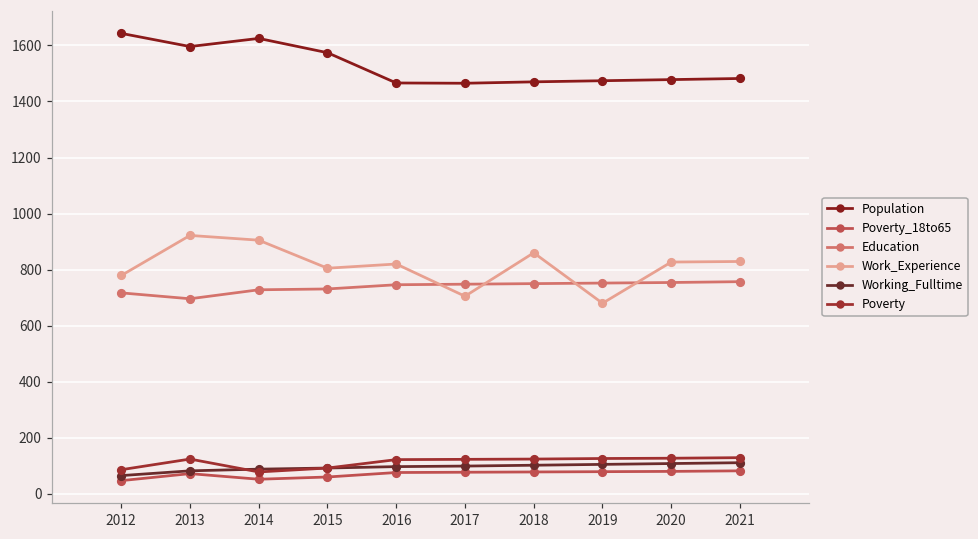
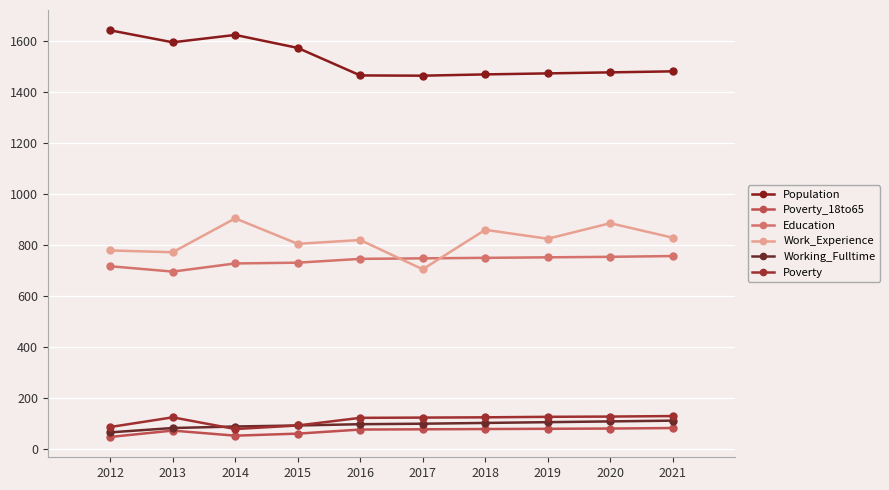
Work_Experience, 2013: 920 -> 770
Work_Experience, 2019: 680 -> 830
Work_Experience, 2020: 830 -> 890
